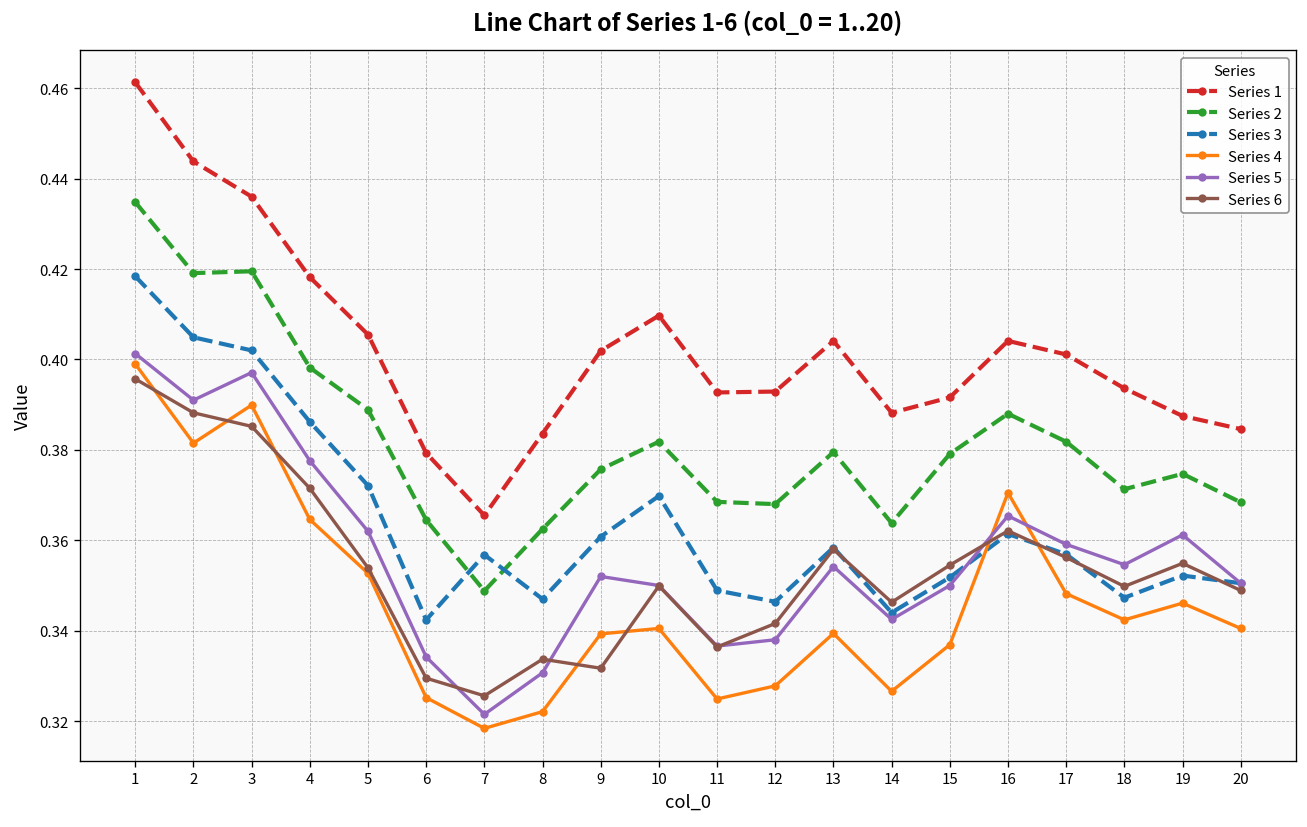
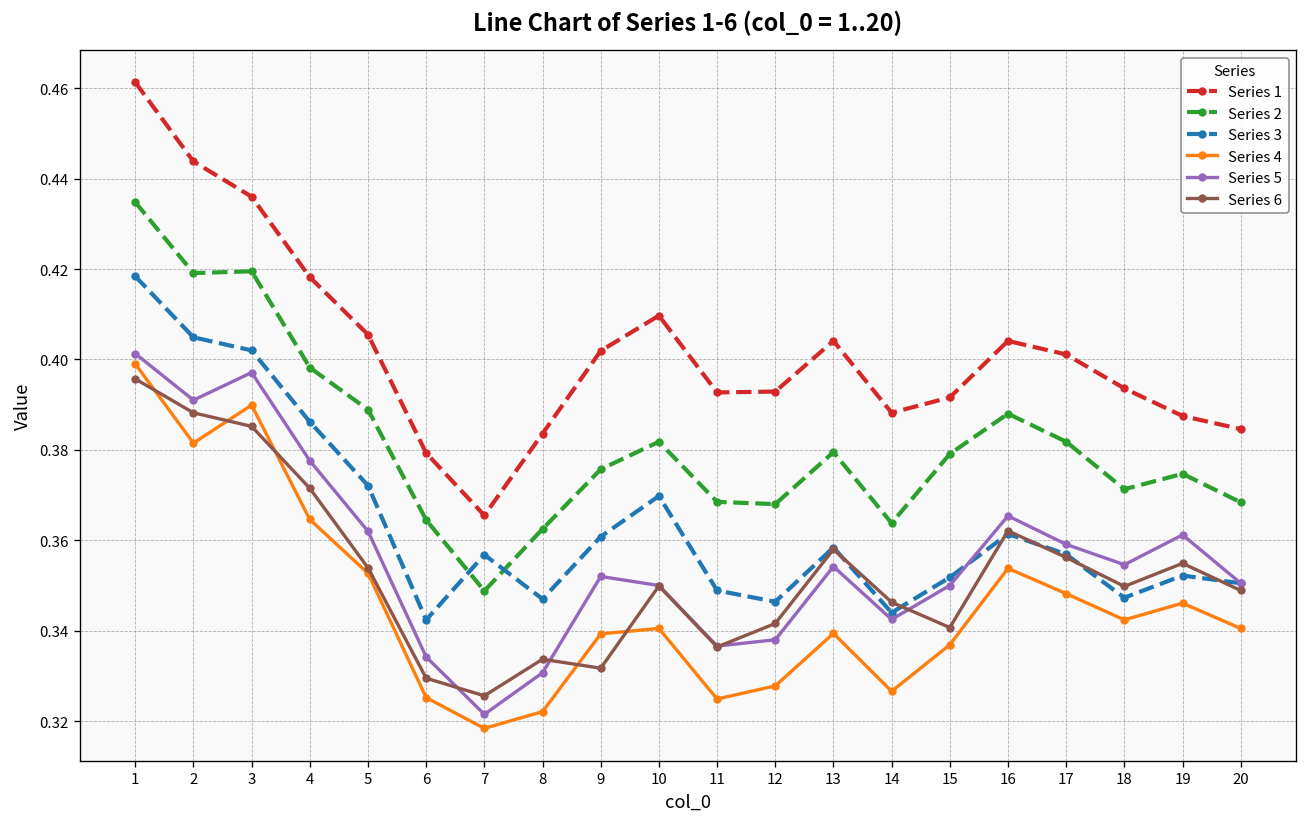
Series 6, 15: 0.355 -> 0.341
Series 4, 16: 0.371 -> 0.354
